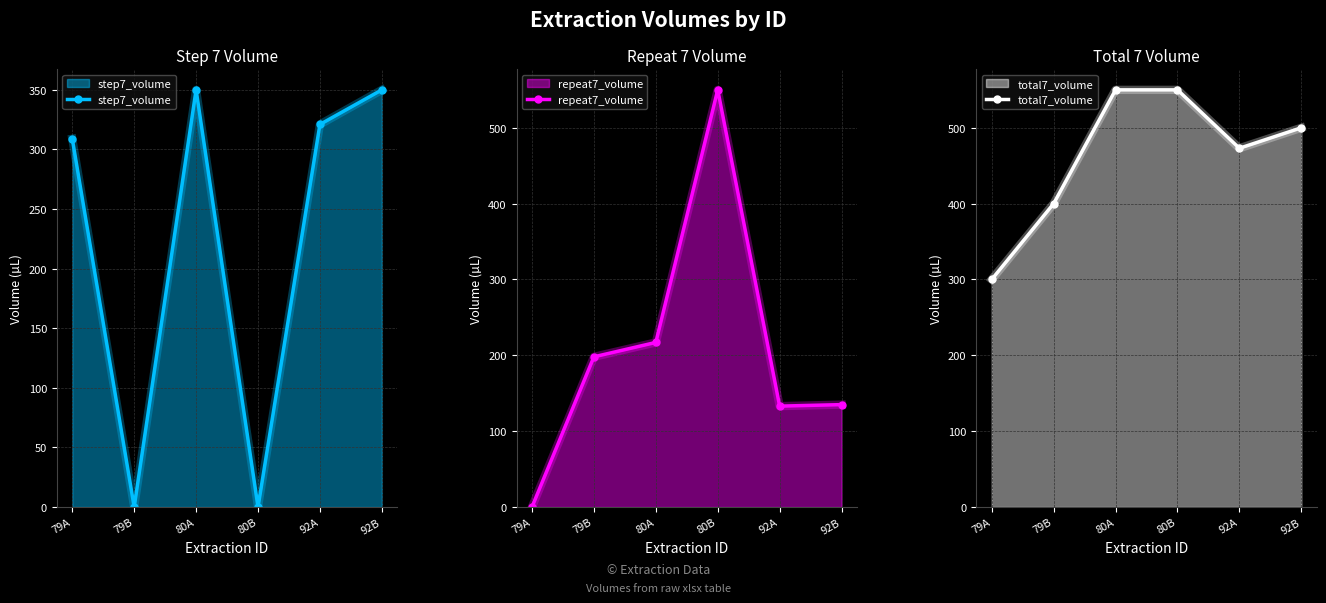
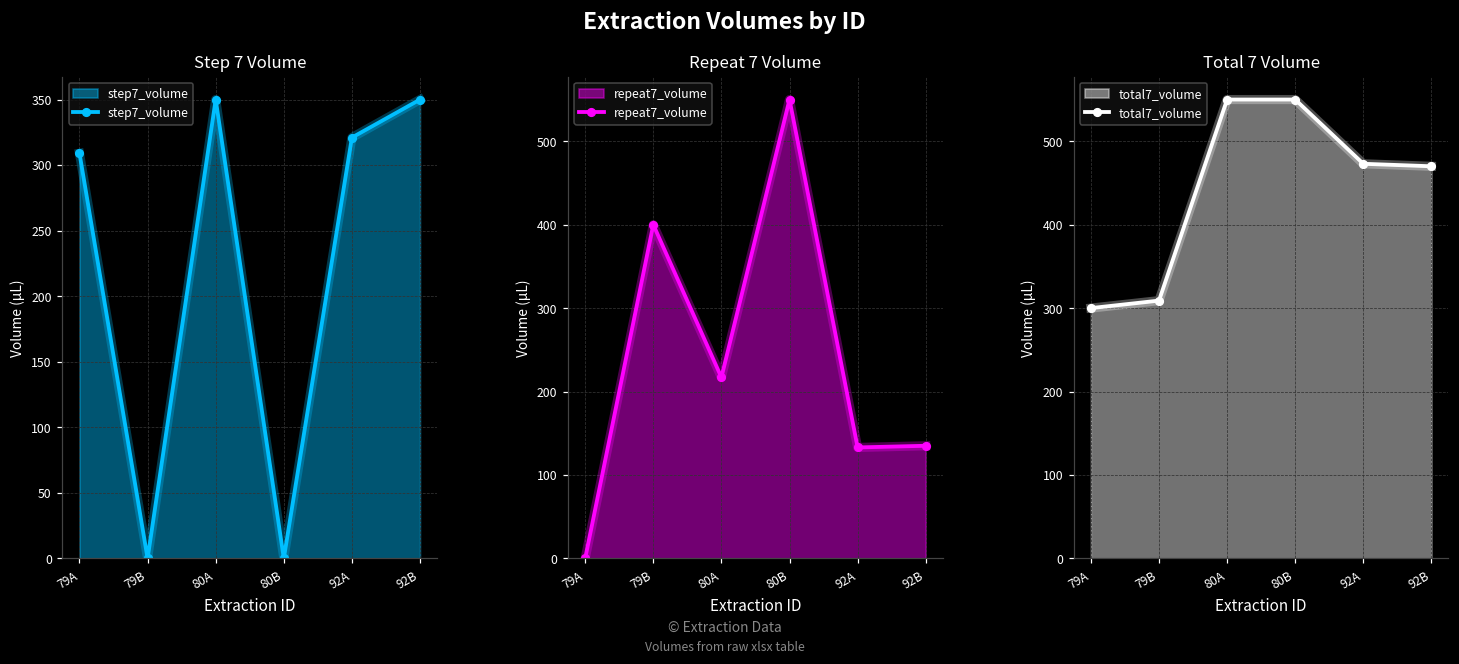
Repeat 7 Volume, 79B: 200 -> 400
Total 7 Volume, 79B: 400 -> 310
Total 7 Volume, 92B: 500 -> 470
